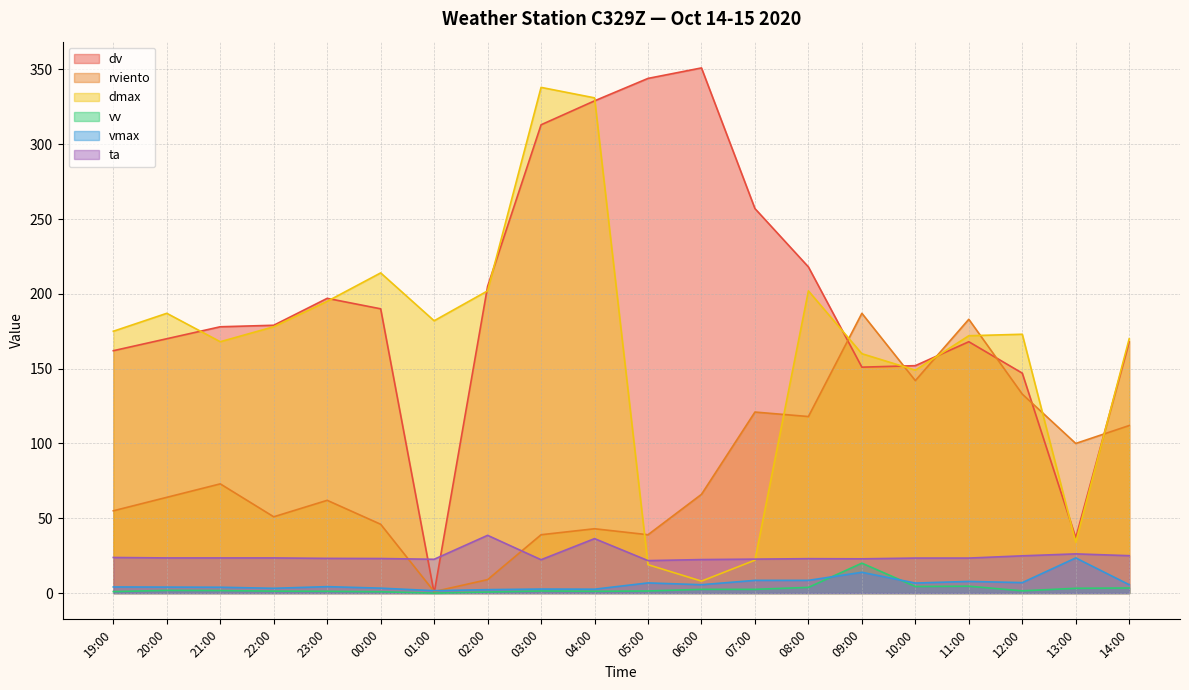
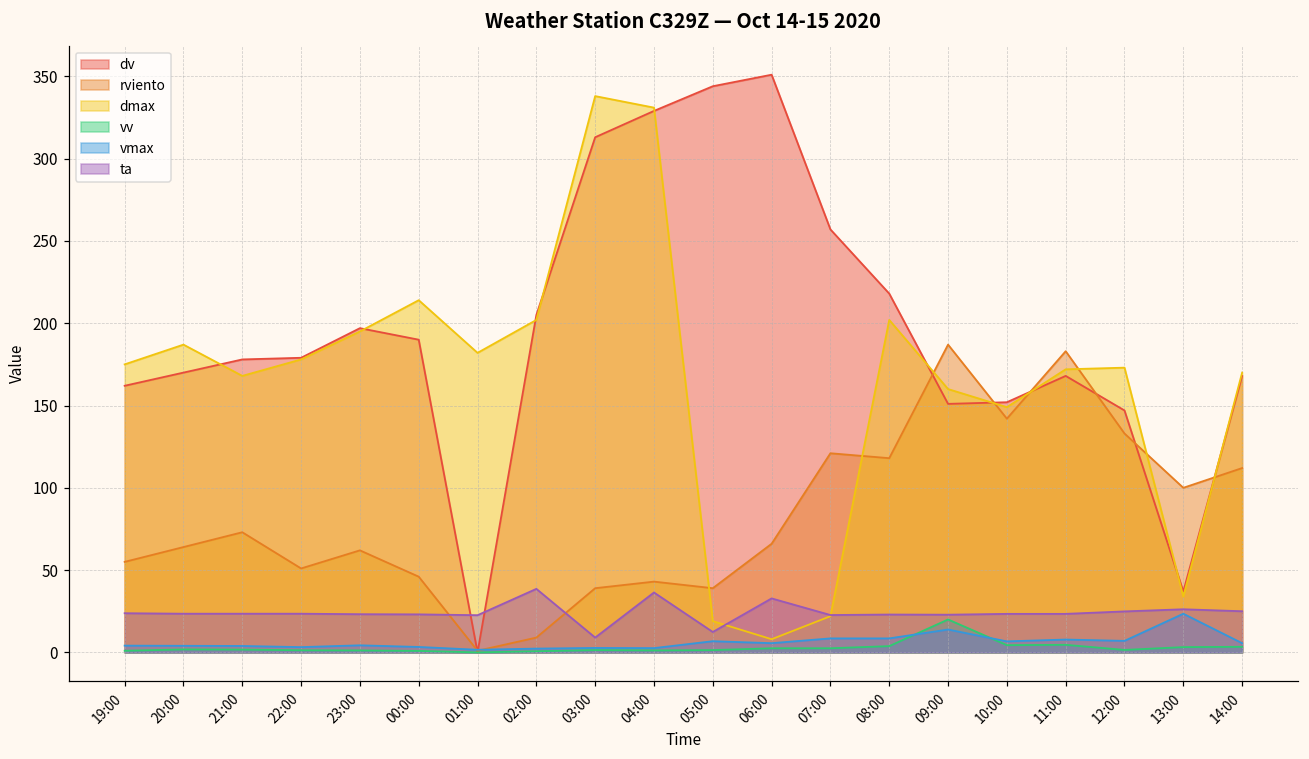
ta, 03:00: 22 -> 9
ta, 05:00: 22 -> 12
ta, 06:00: 22 -> 33
